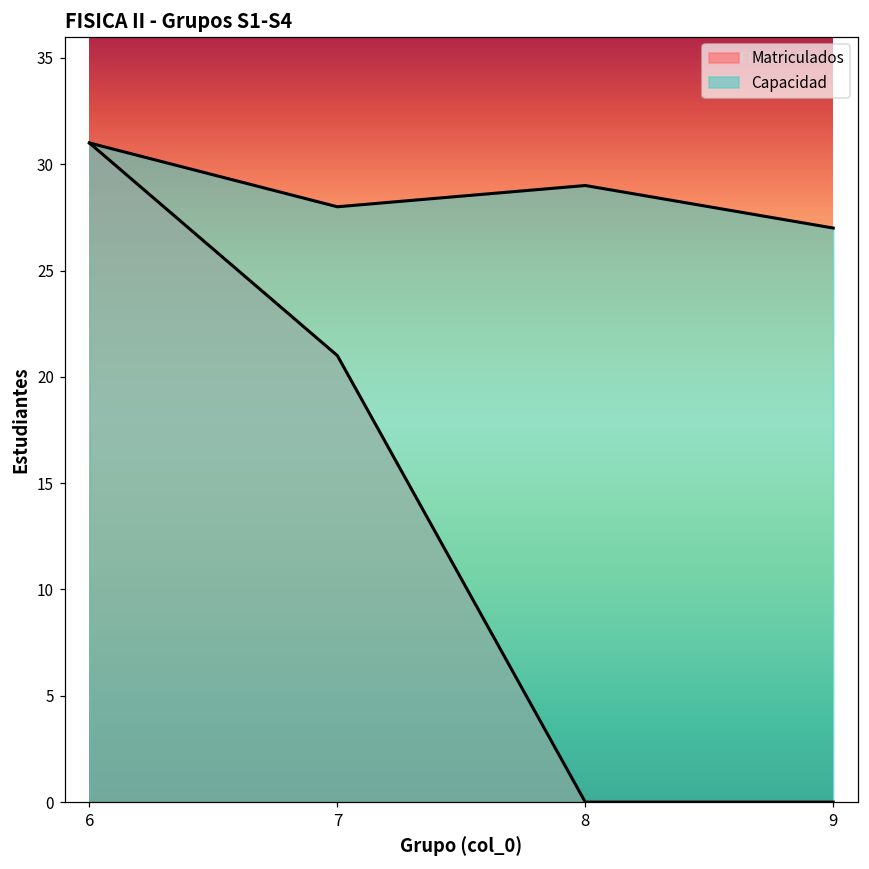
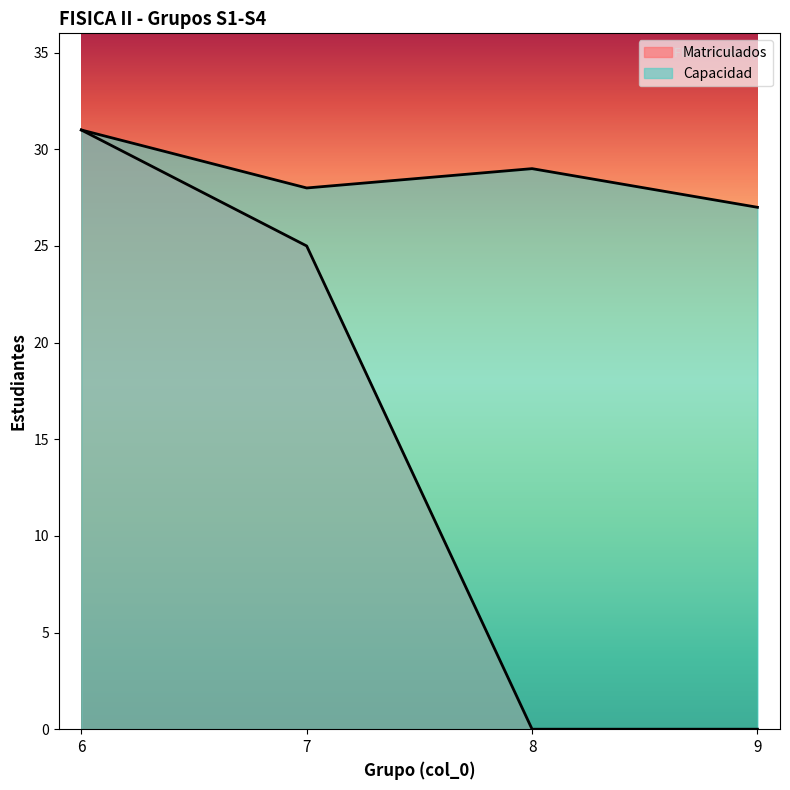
Matriculados, 7: 21 -> 25
